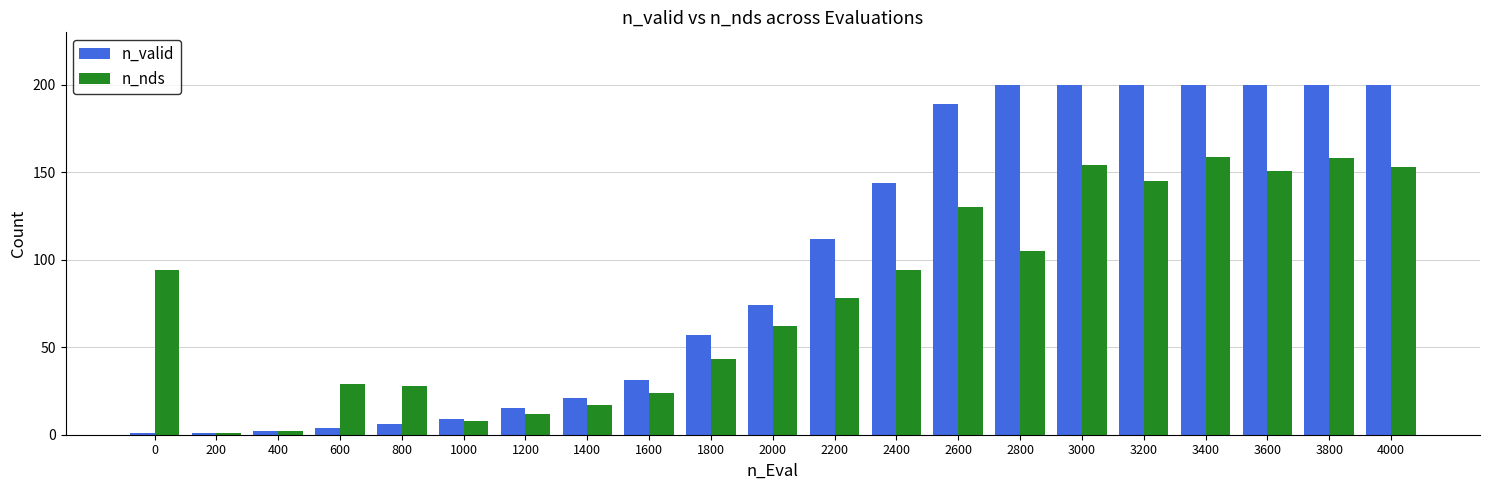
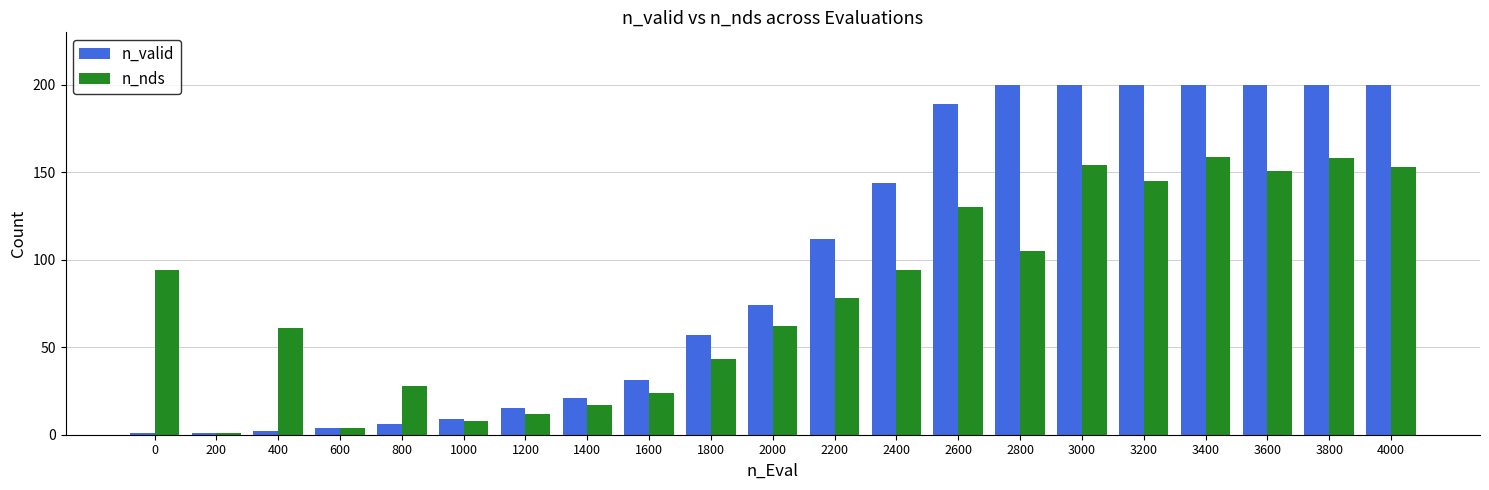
n_nds, 400: 2 -> 61
n_nds, 600: 29 -> 4
